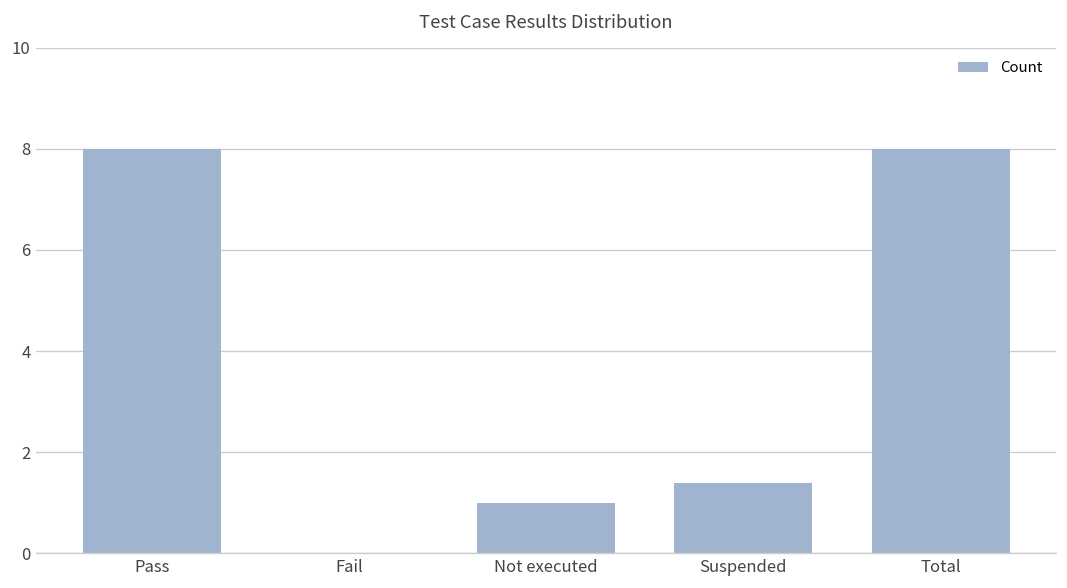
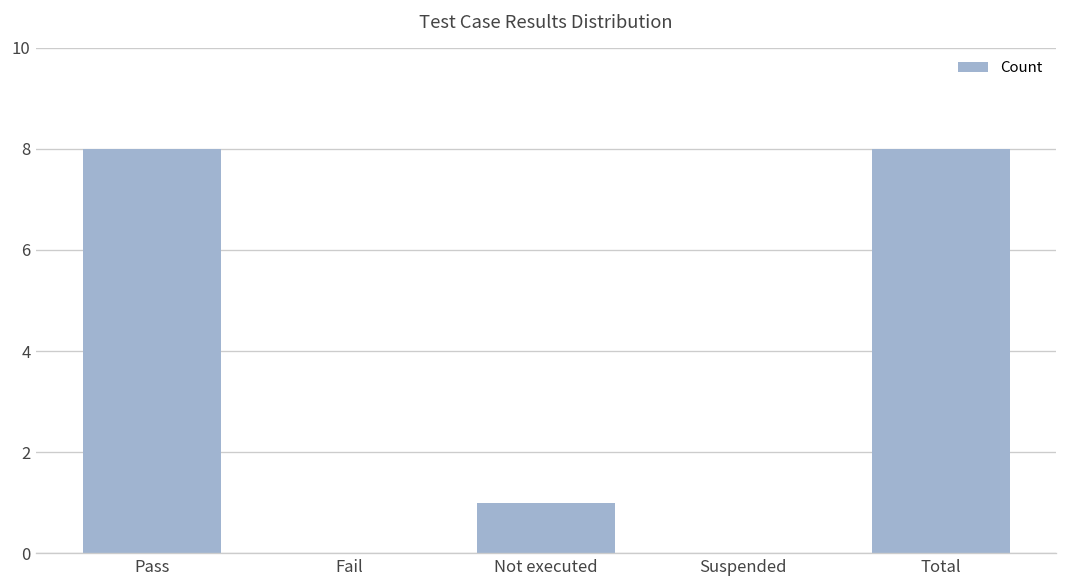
Suspended: 1.4 -> 0.0
